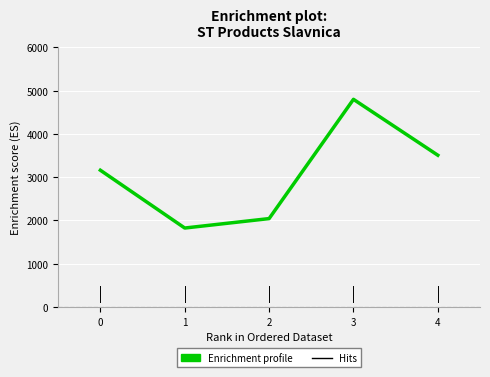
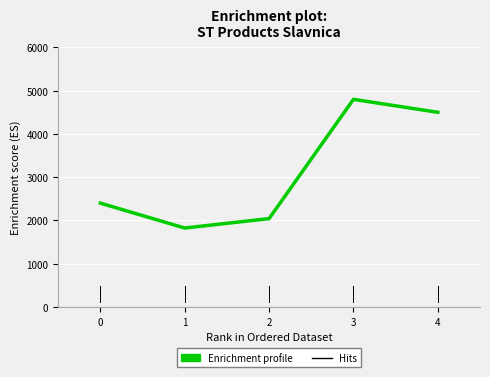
0: 3200 -> 2400
4: 3500 -> 4500
